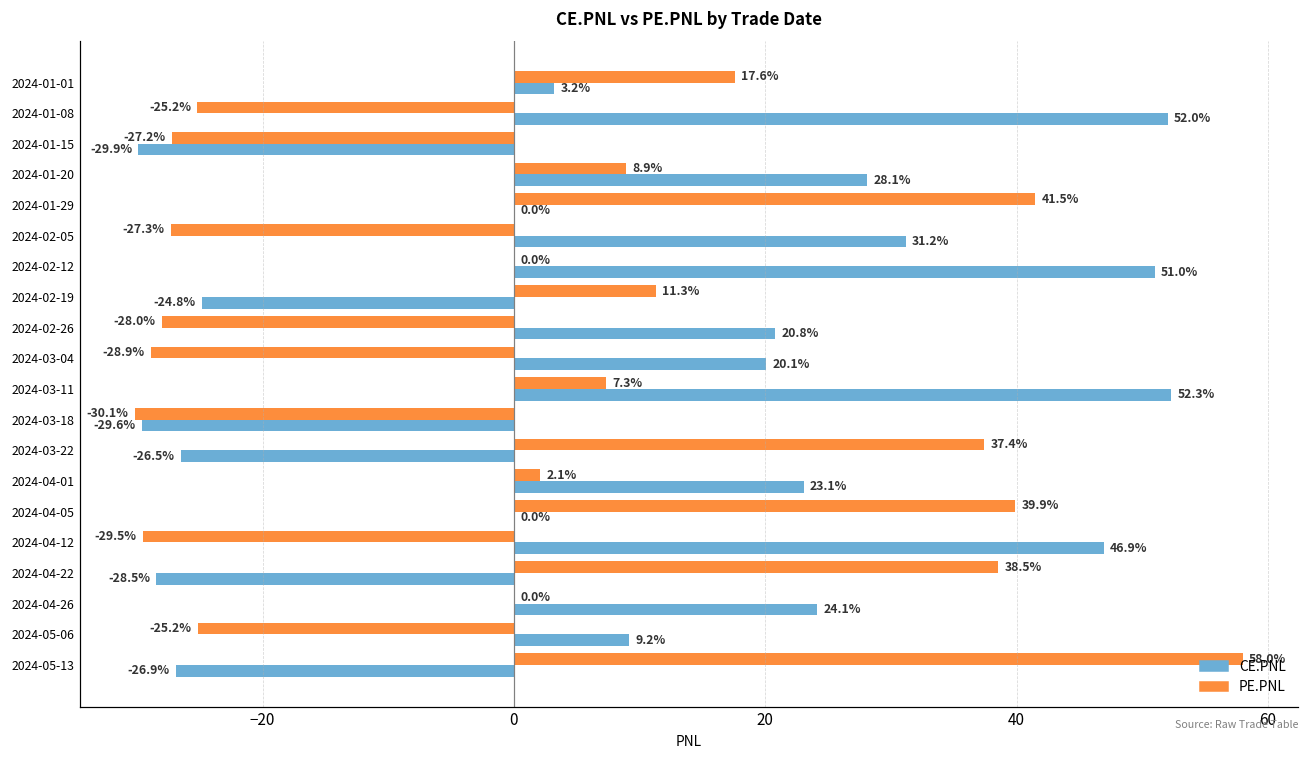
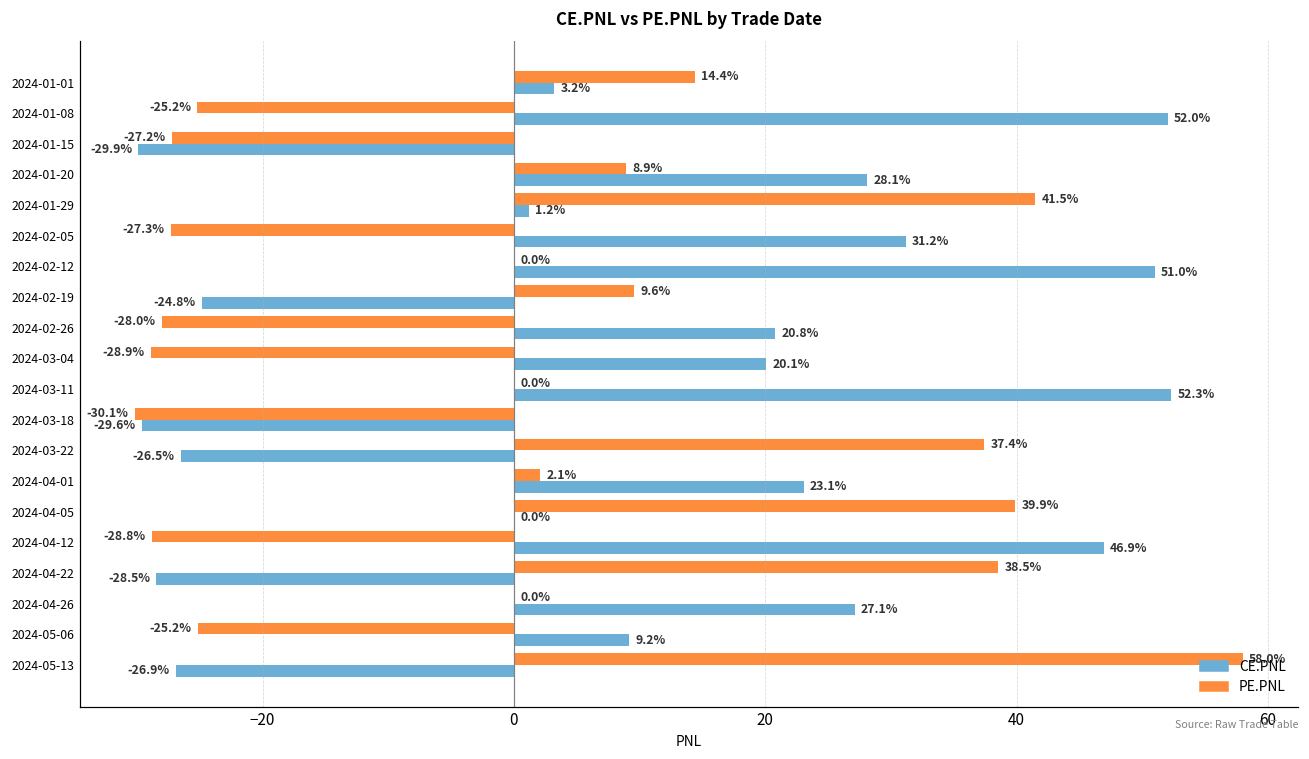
PE.PNL, 2024-01-01: 17.6% -> 14.4%
CE.PNL, 2024-01-29: 0.0% -> 1.2%
PE.PNL, 2024-02-19: 11.3% -> 9.6%
PE.PNL, 2024-03-11: 7.3% -> 0.0%
PE.PNL, 2024-04-12: -29.5% -> -28.8%
CE.PNL, 2024-04-26: 24.1% -> 27.1%
